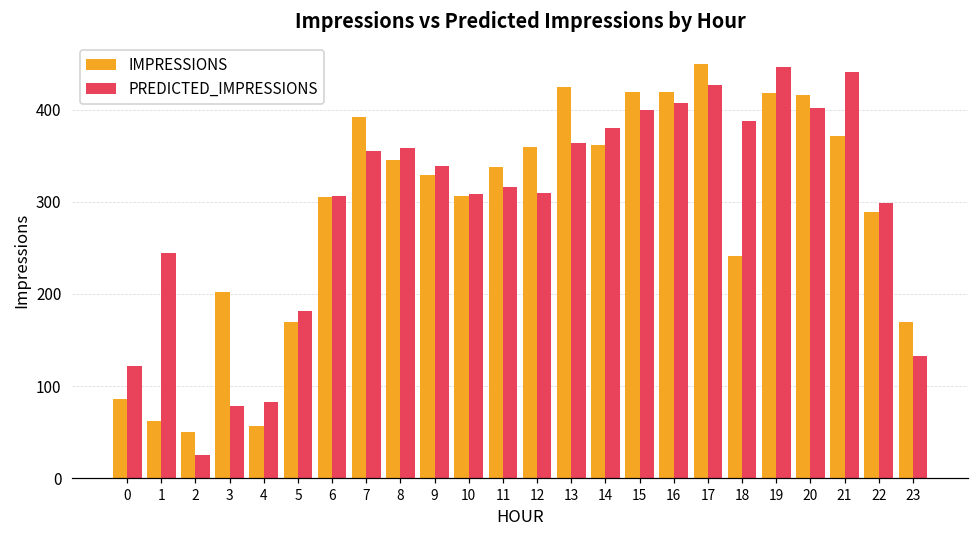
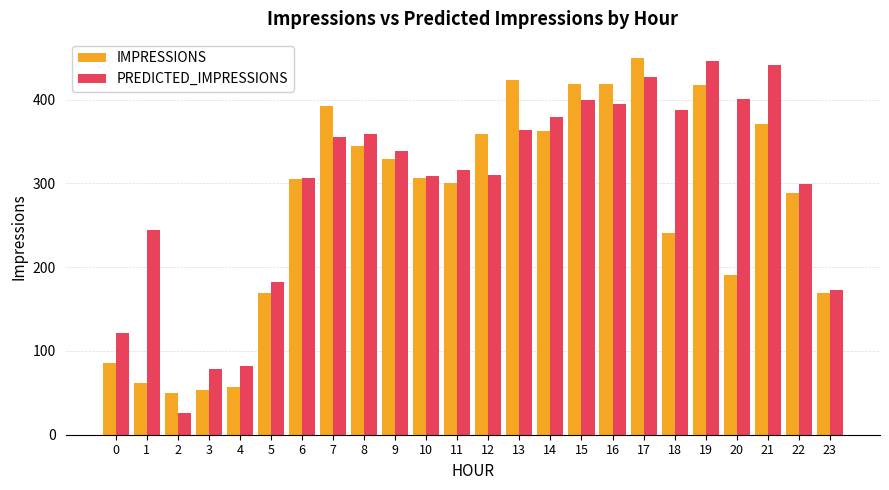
IMPRESSIONS, 3: 200 -> 50
IMPRESSIONS, 11: 340 -> 300
PREDICTED_IMPRESSIONS, 16: 410 -> 400
IMPRESSIONS, 20: 420 -> 190
PREDICTED_IMPRESSIONS, 23: 130 -> 170
